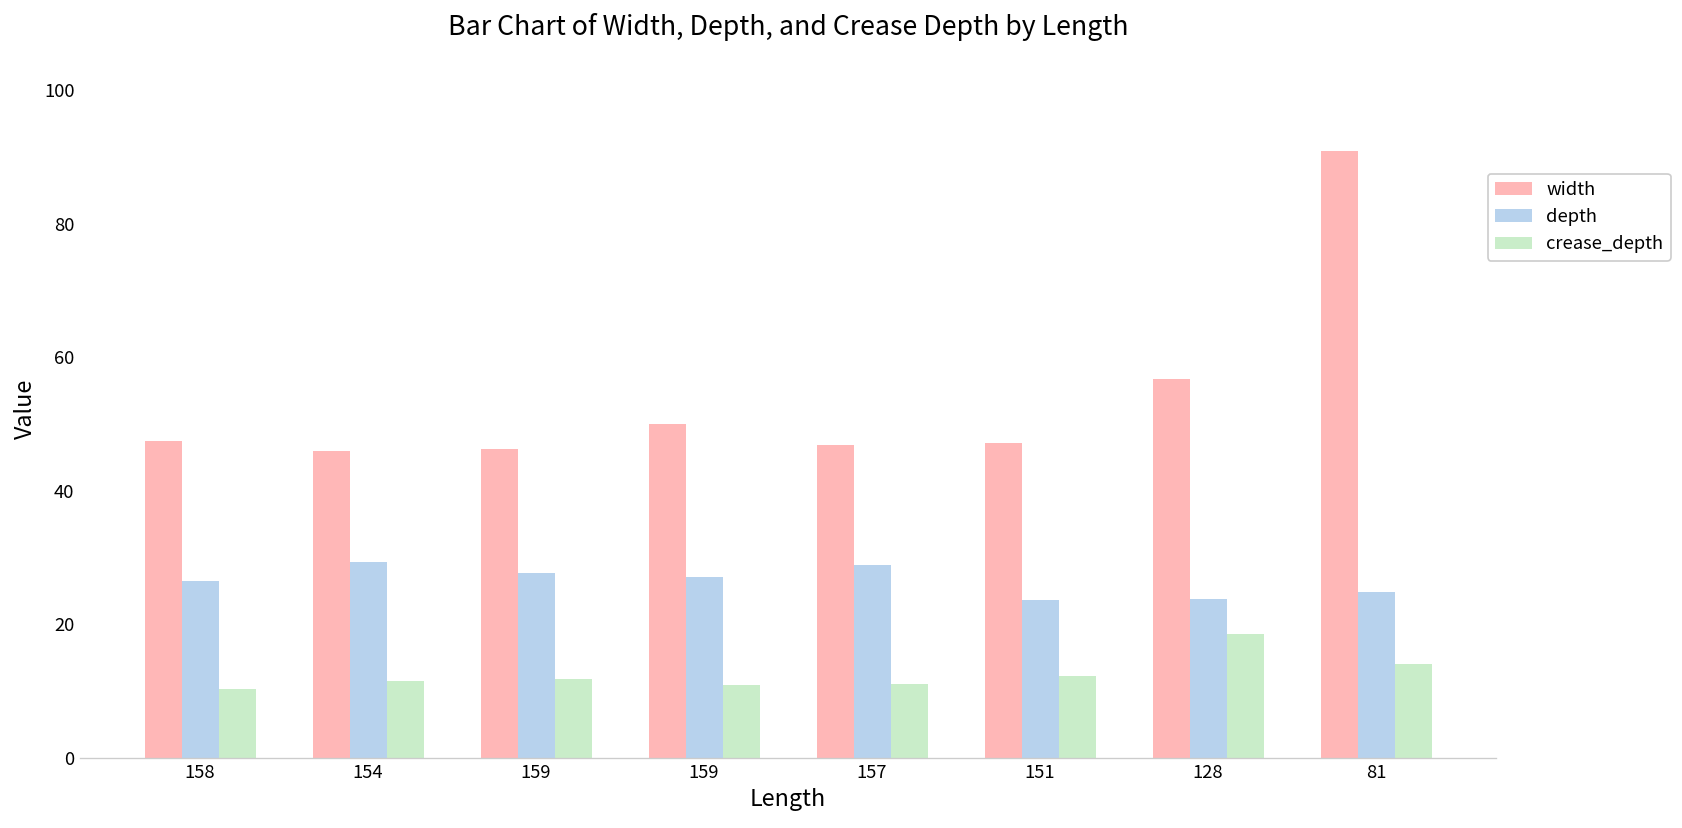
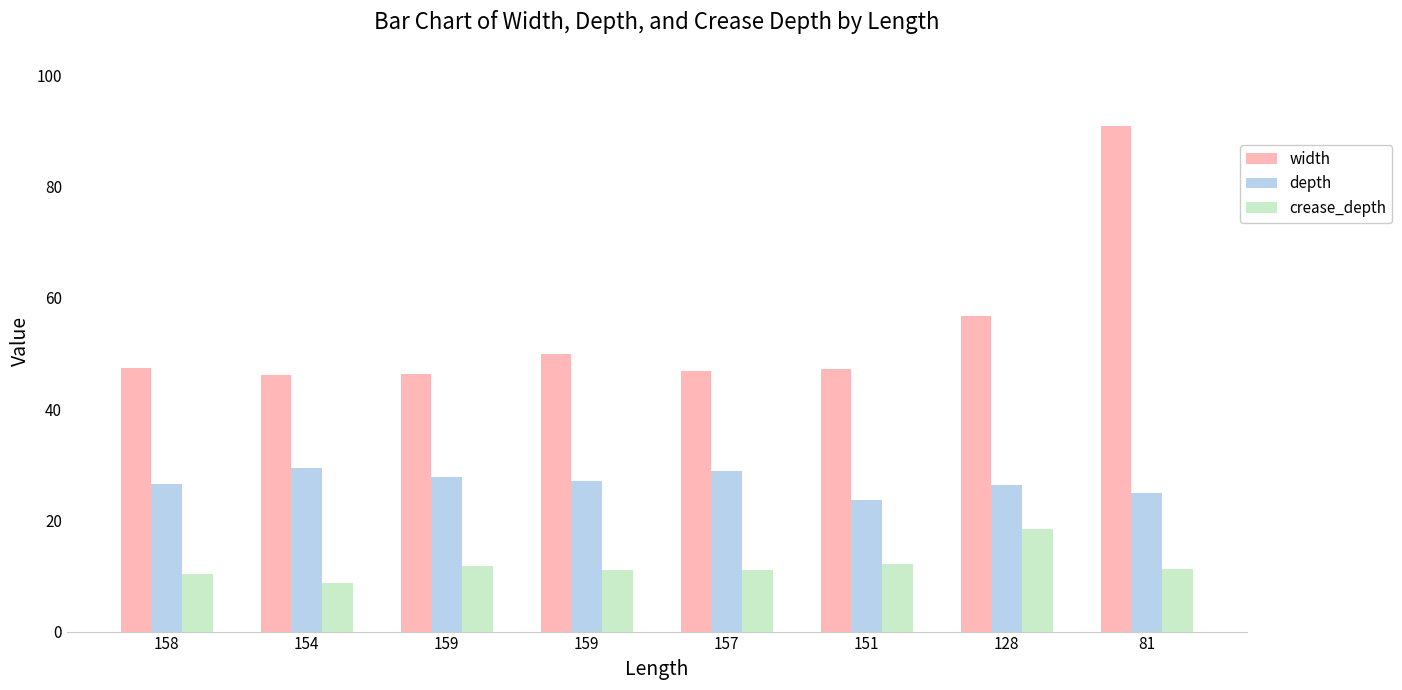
crease_depth, 154: 12 -> 9
depth, 128: 24 -> 26
crease_depth, 81: 14 -> 11
